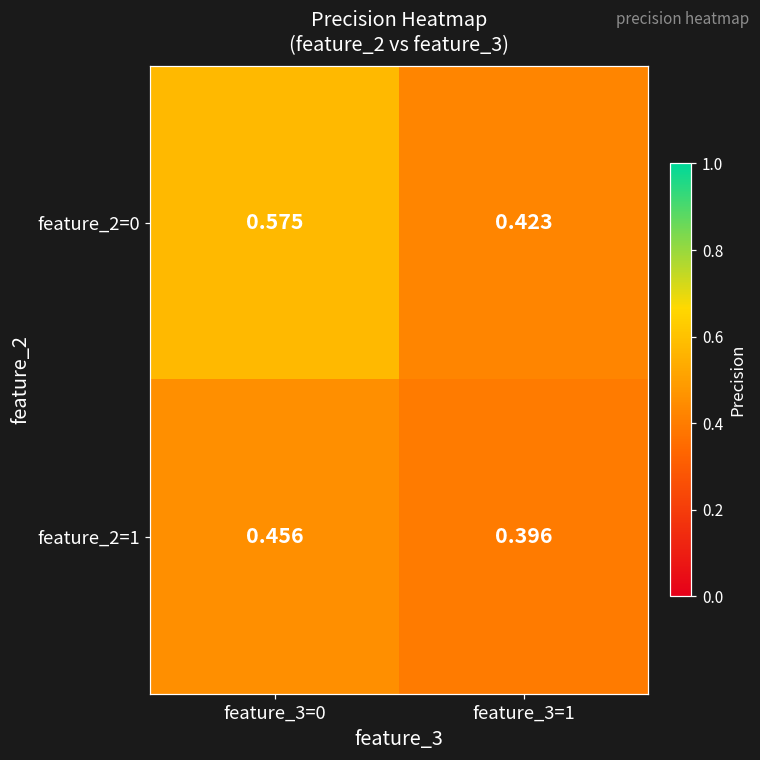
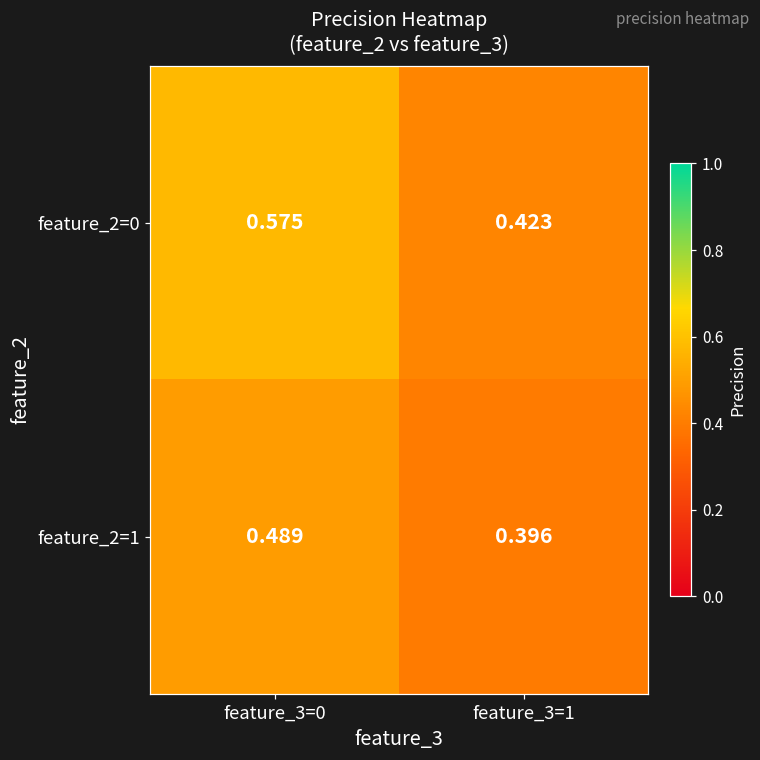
feature_2=1, feature_3=0: 0.456 -> 0.489
